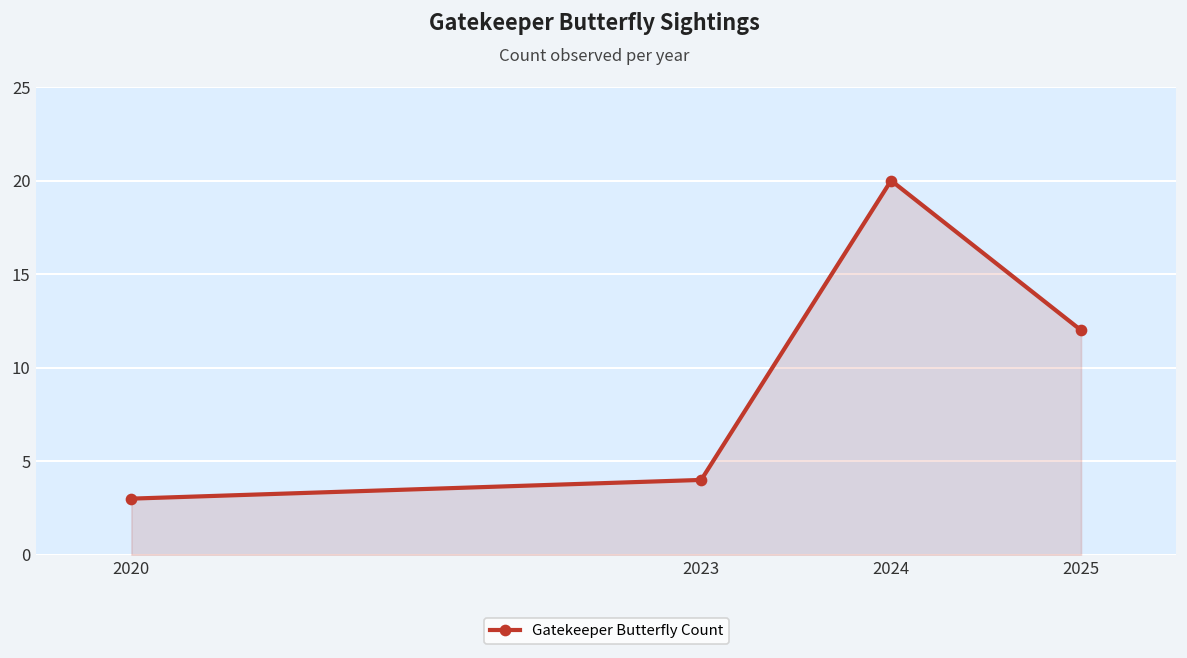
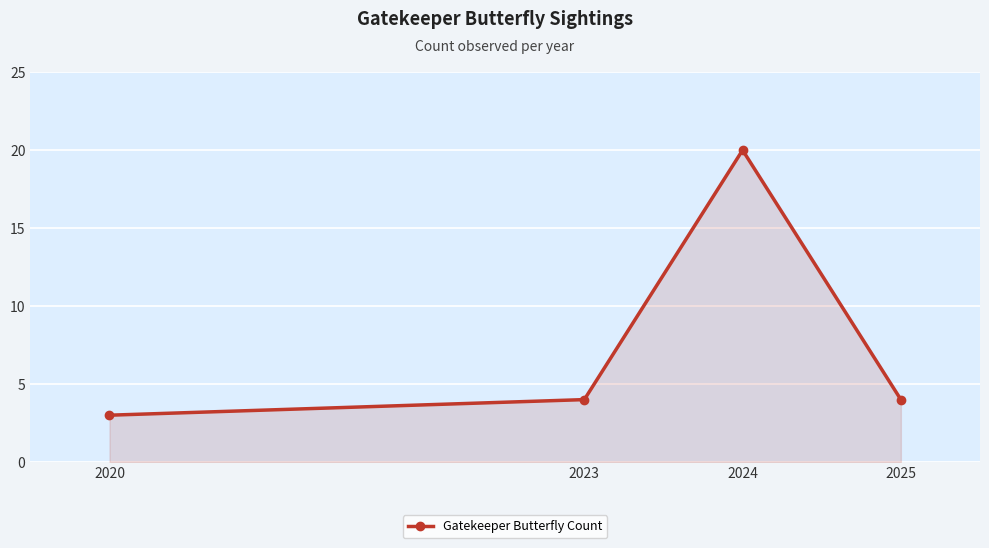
2025: 12 -> 4
